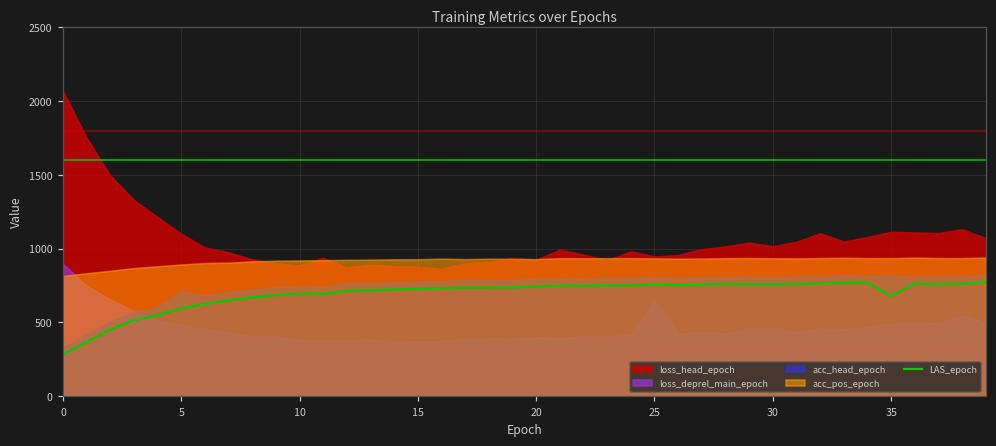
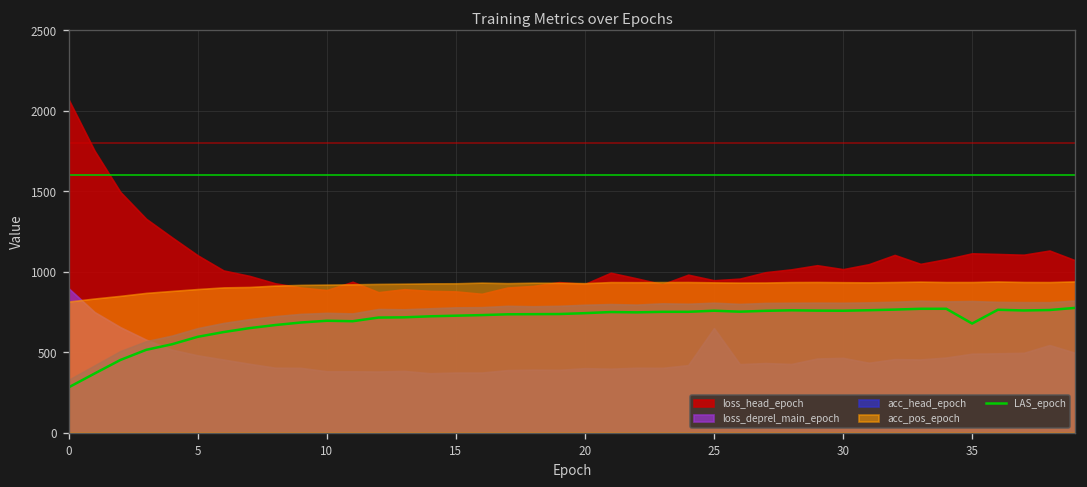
acc_head_epoch, 5: 720 -> 650
